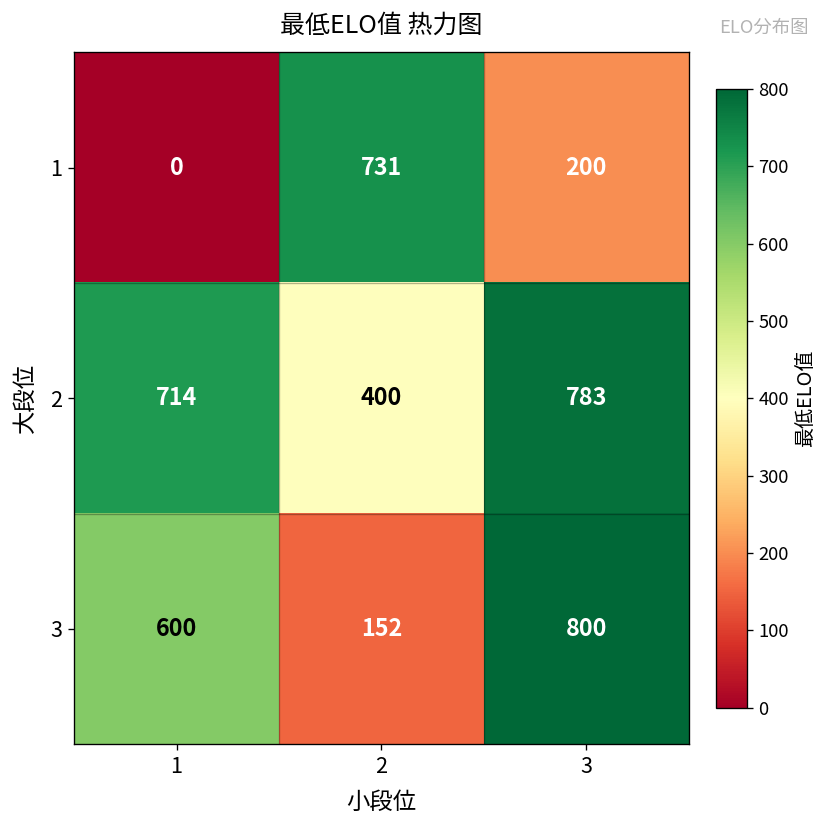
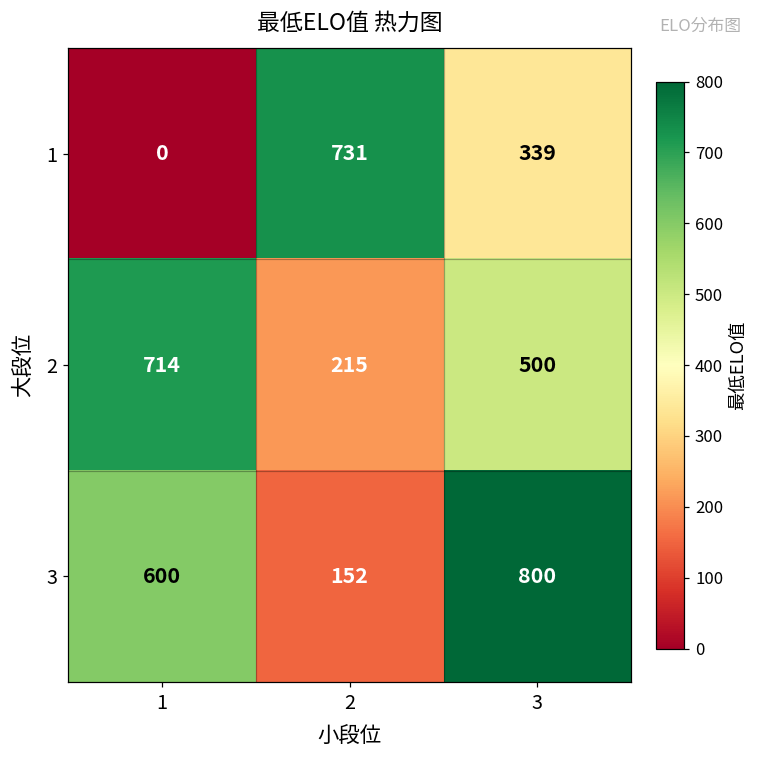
1, 3: 200 -> 339
2, 2: 400 -> 215
2, 3: 783 -> 500
